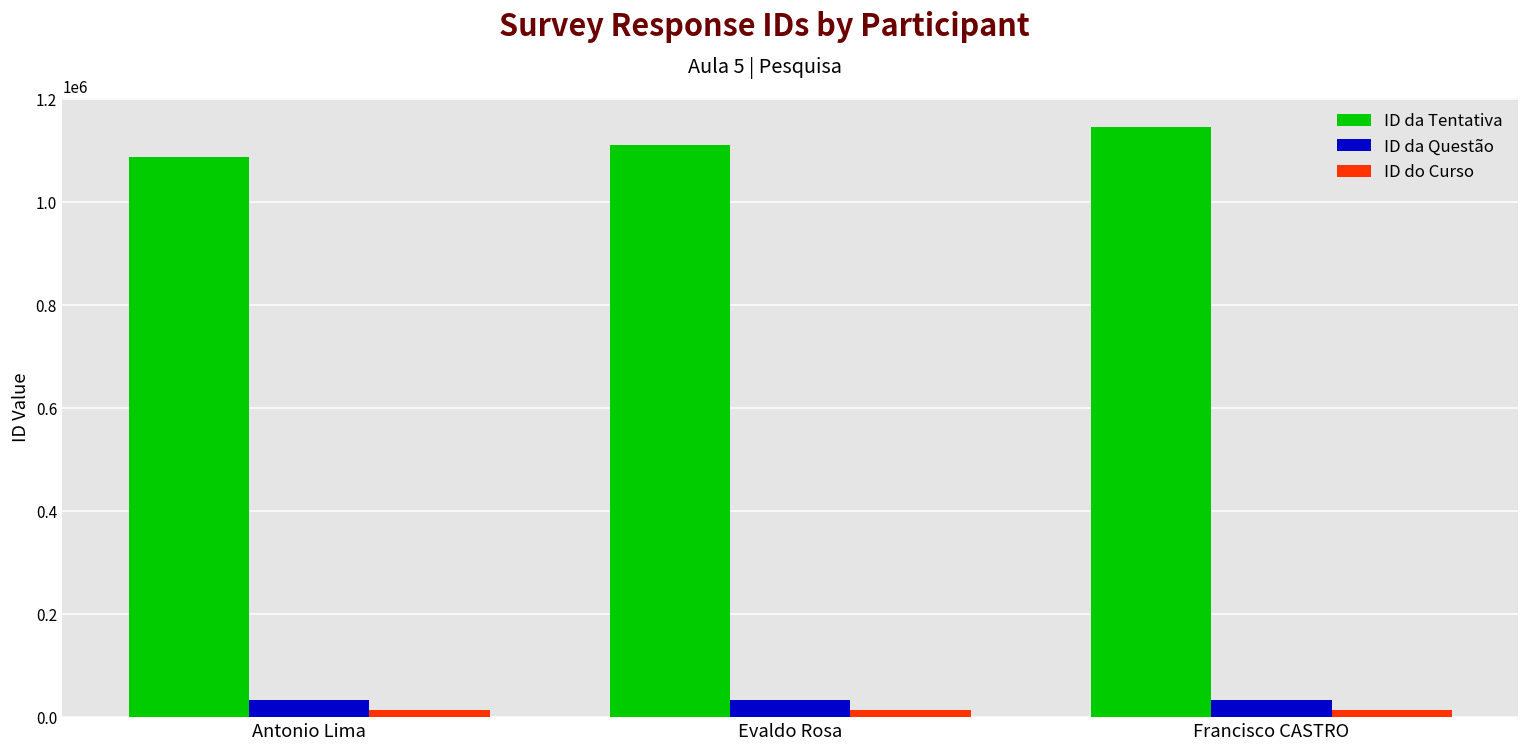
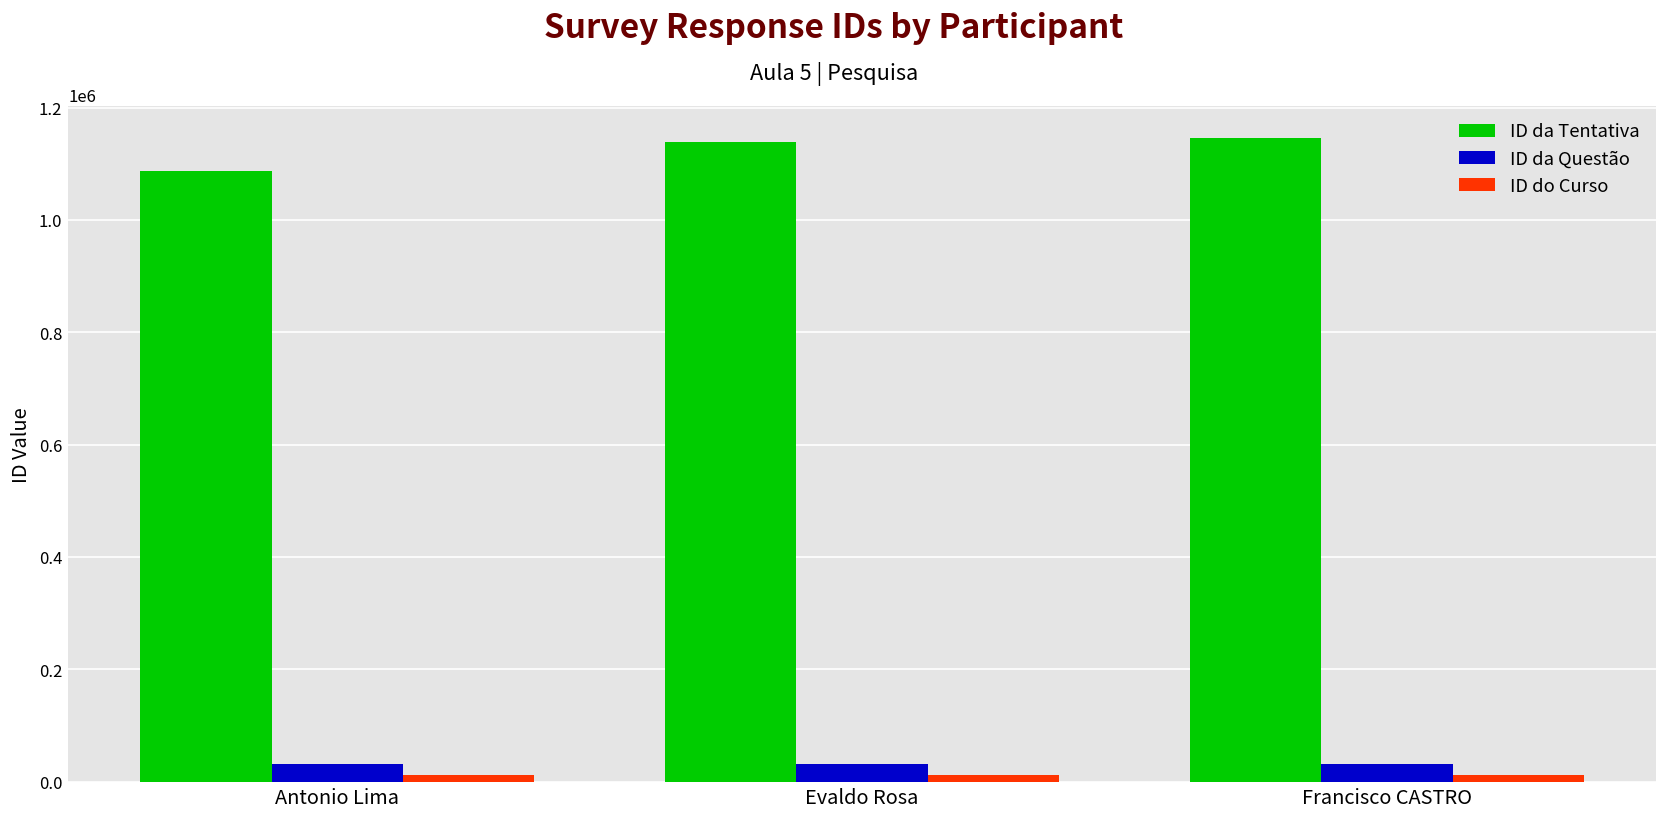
ID da Tentativa, Evaldo Rosa: 1110000 -> 1140000
